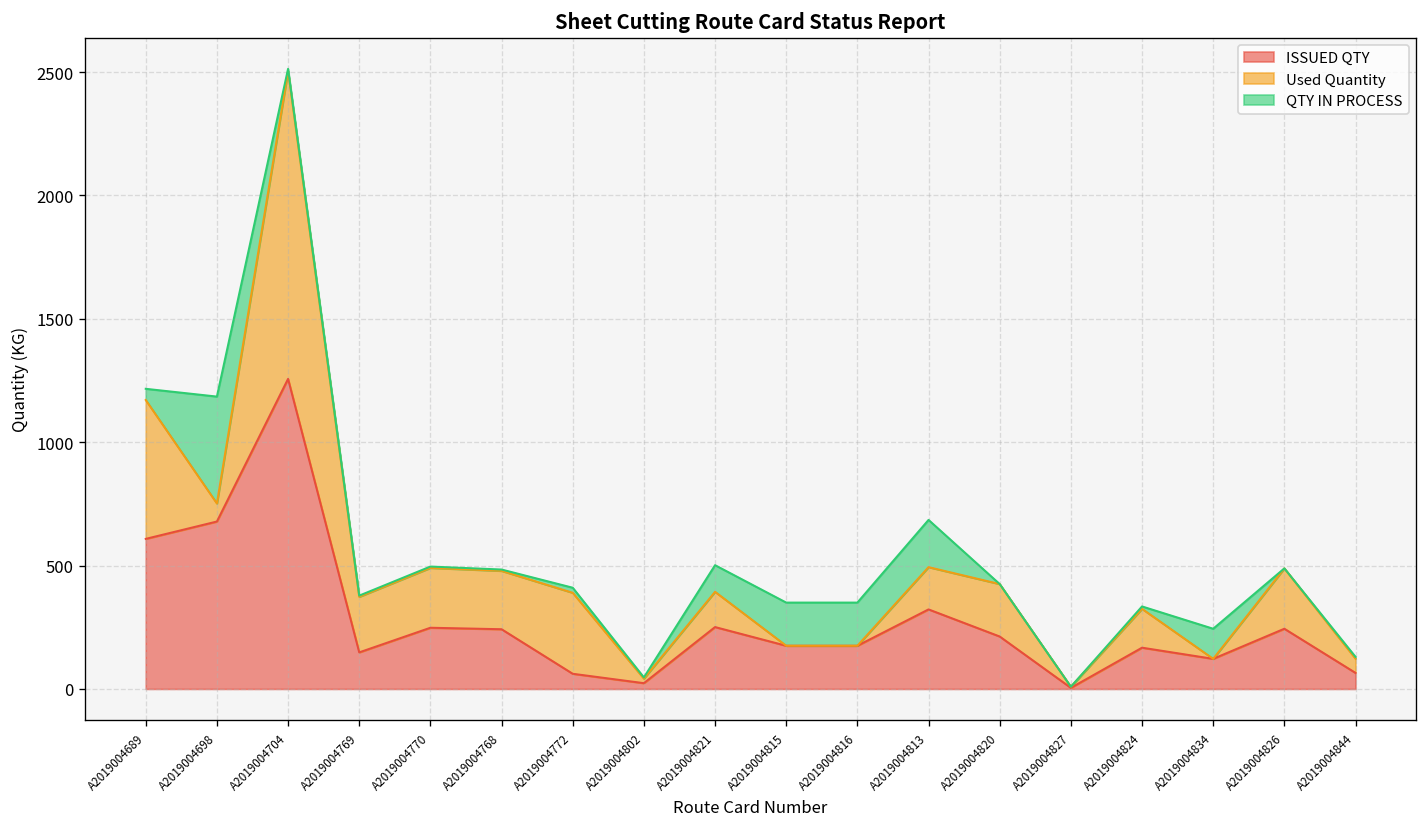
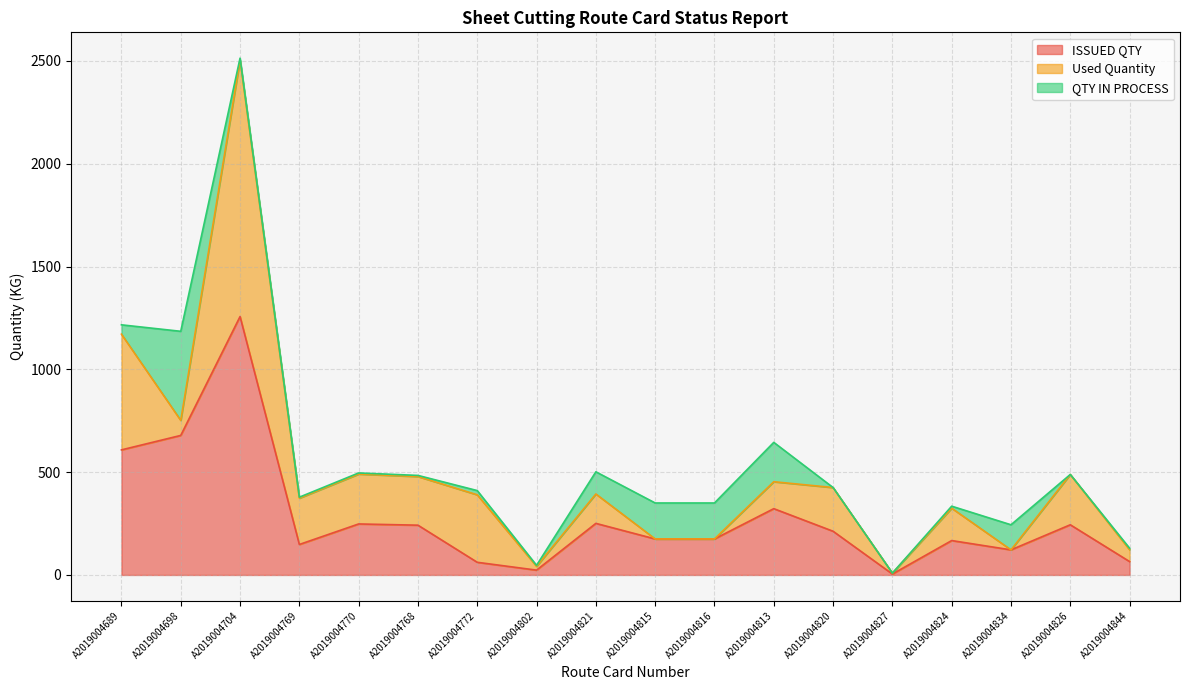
Used Quantity, A2019004813: 170 -> 130
